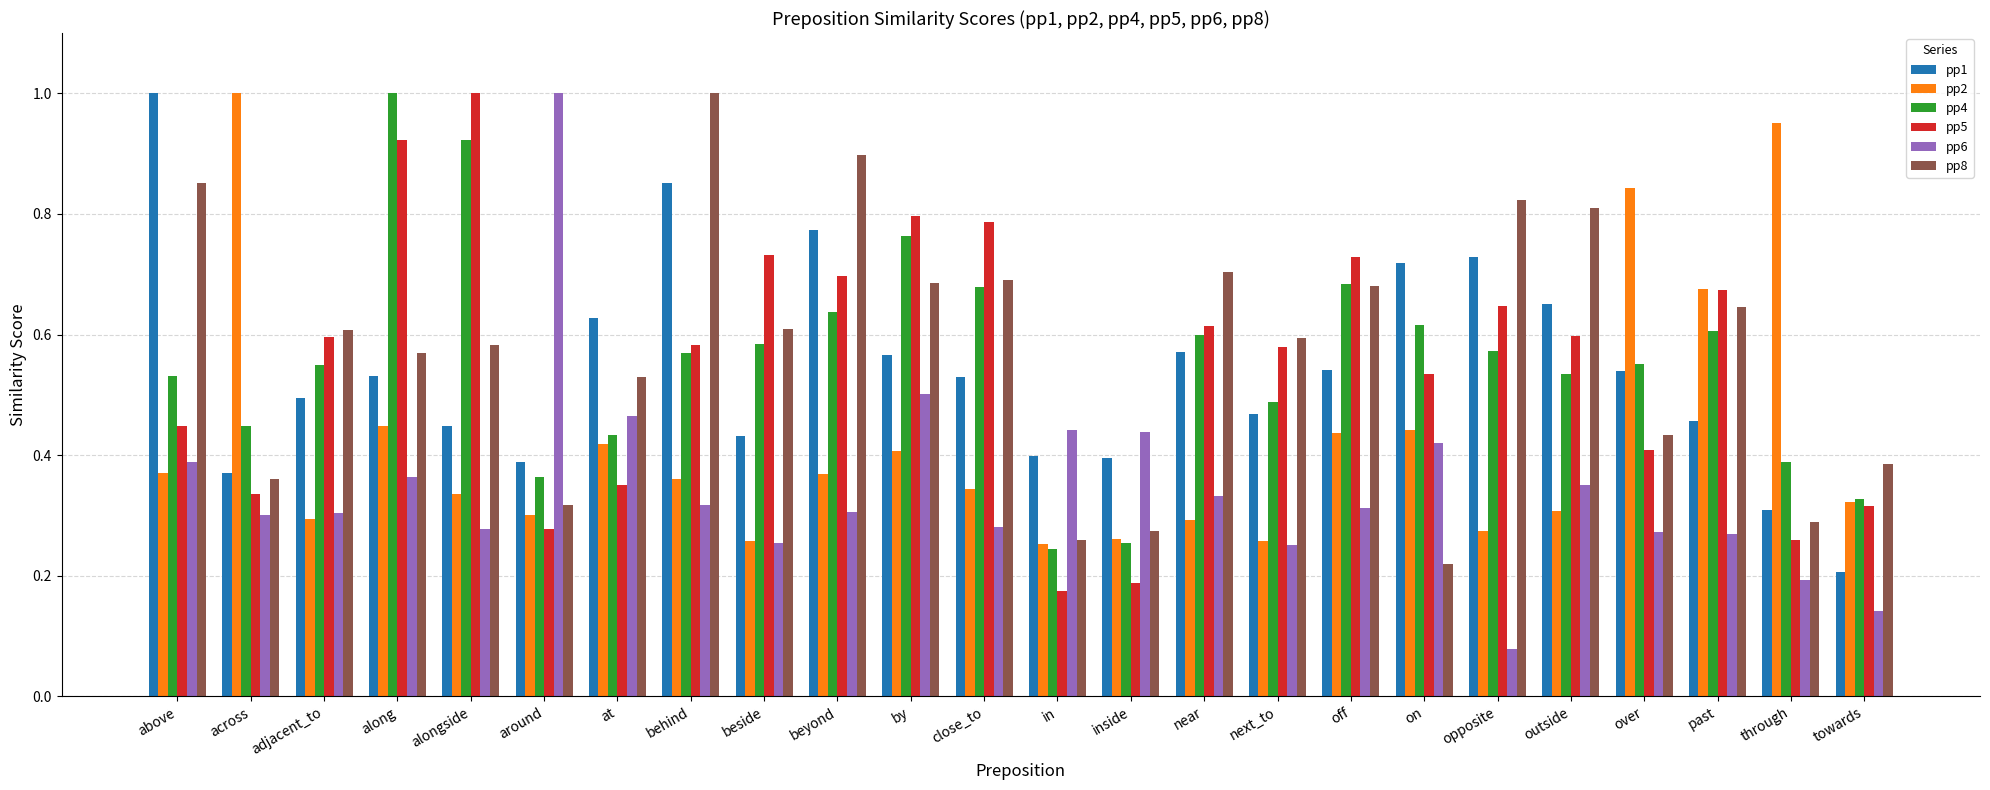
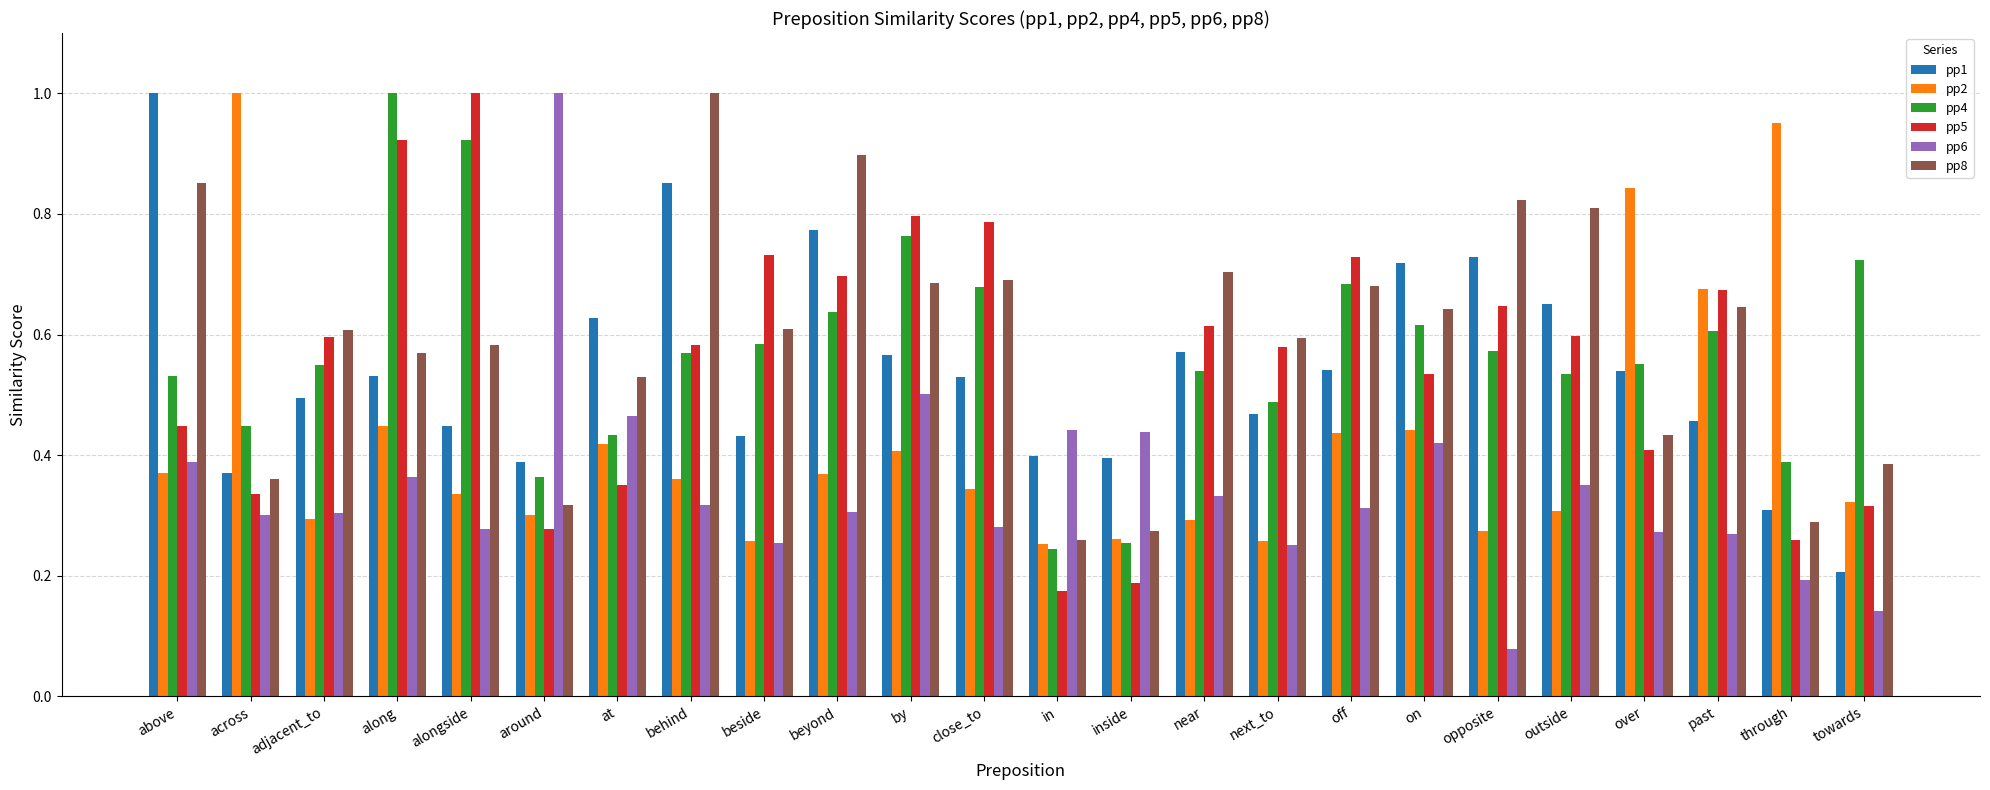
pp4, near: 0.60 -> 0.54
pp8, on: 0.22 -> 0.64
pp4, towards: 0.33 -> 0.72
